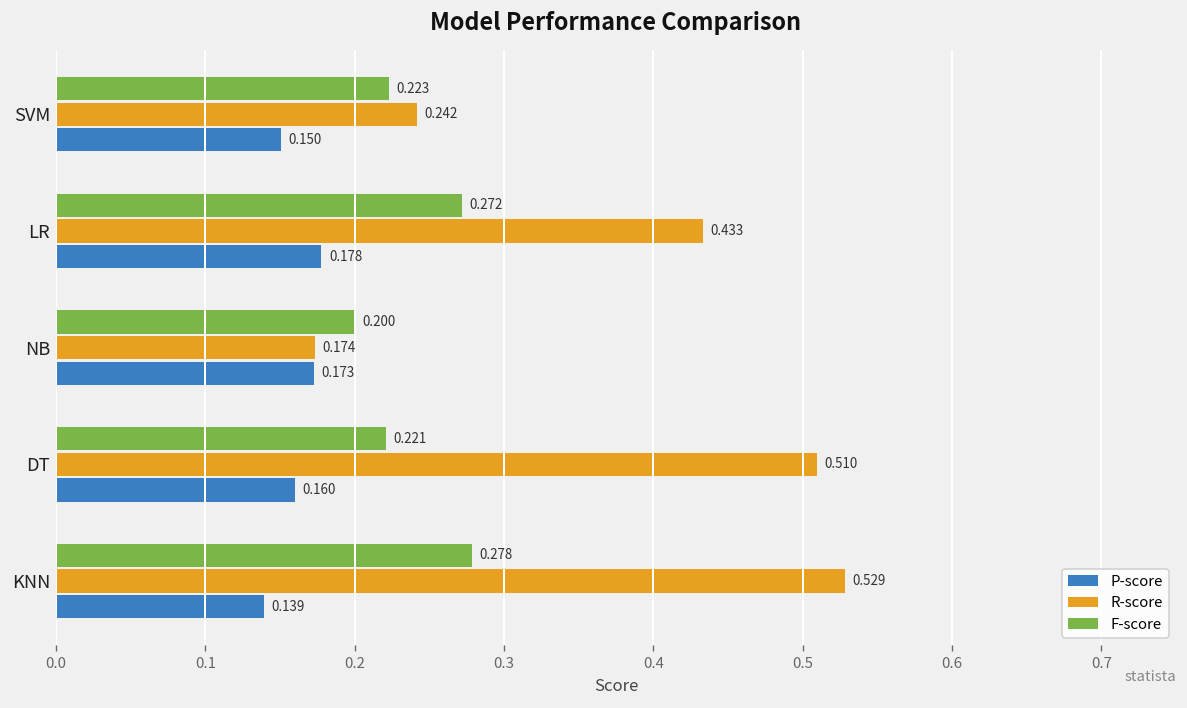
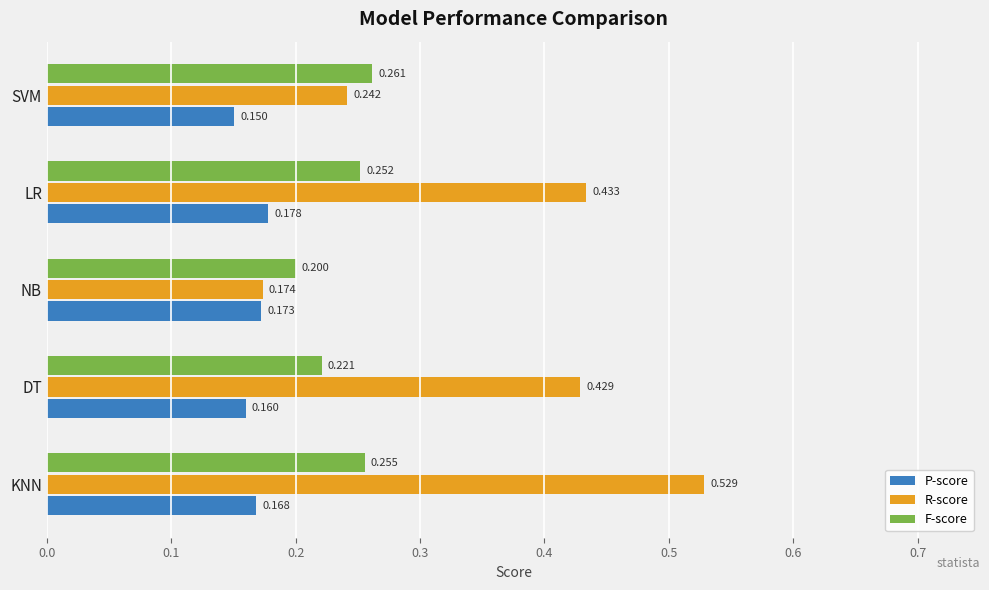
F-score, SVM: 0.223 -> 0.261
F-score, LR: 0.272 -> 0.252
R-score, DT: 0.510 -> 0.429
F-score, KNN: 0.278 -> 0.255
P-score, KNN: 0.139 -> 0.168
